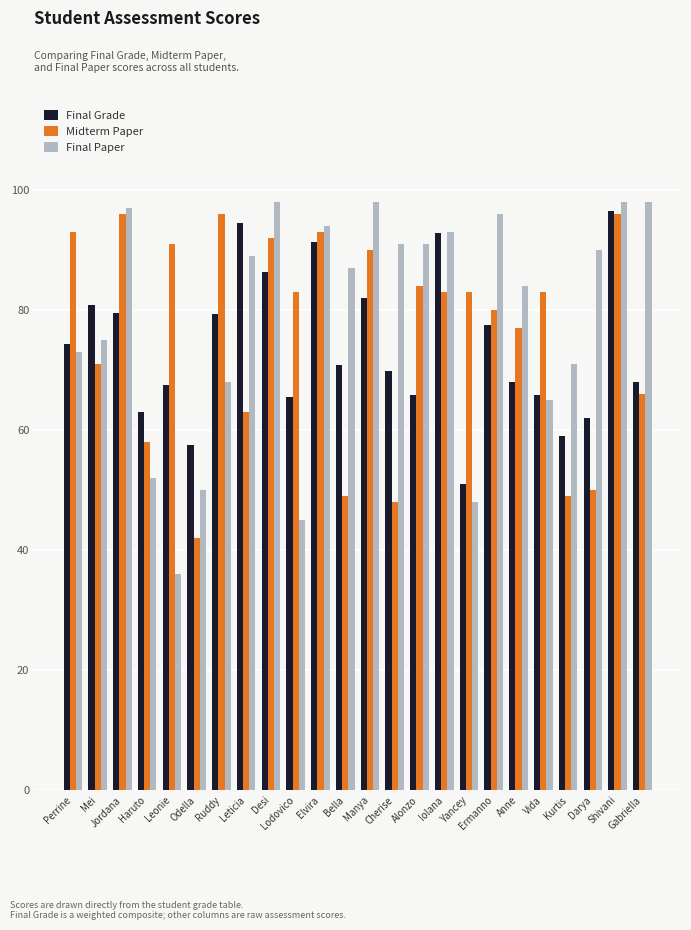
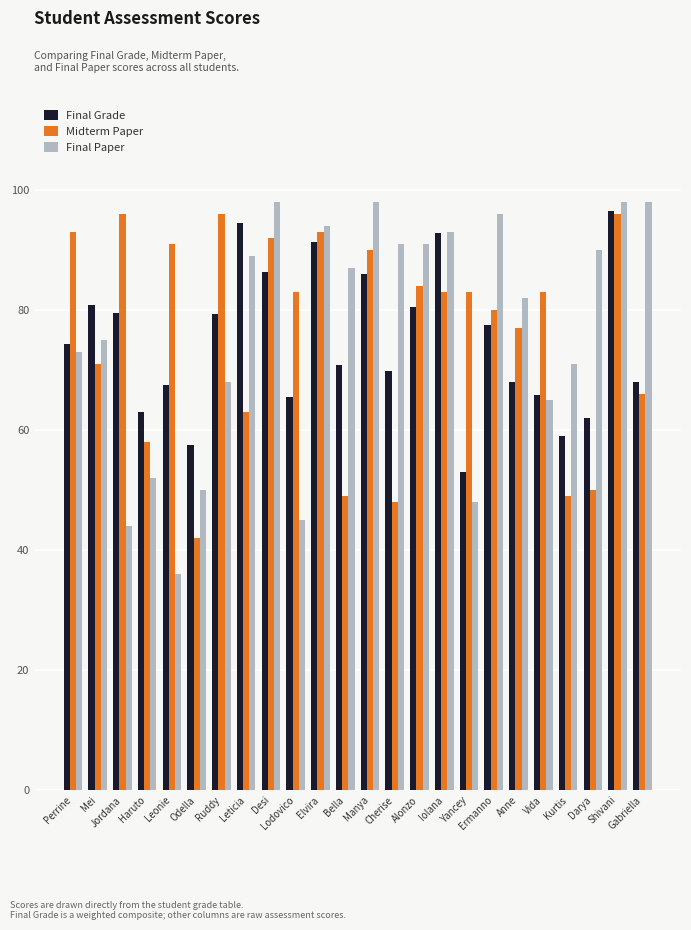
Final Paper, Jordana: 97 -> 44
Final Grade, Manya: 82 -> 86
Final Grade, Alonzo: 66 -> 81
Final Grade, Yancey: 51 -> 53
Final Paper, Anne: 84 -> 82
